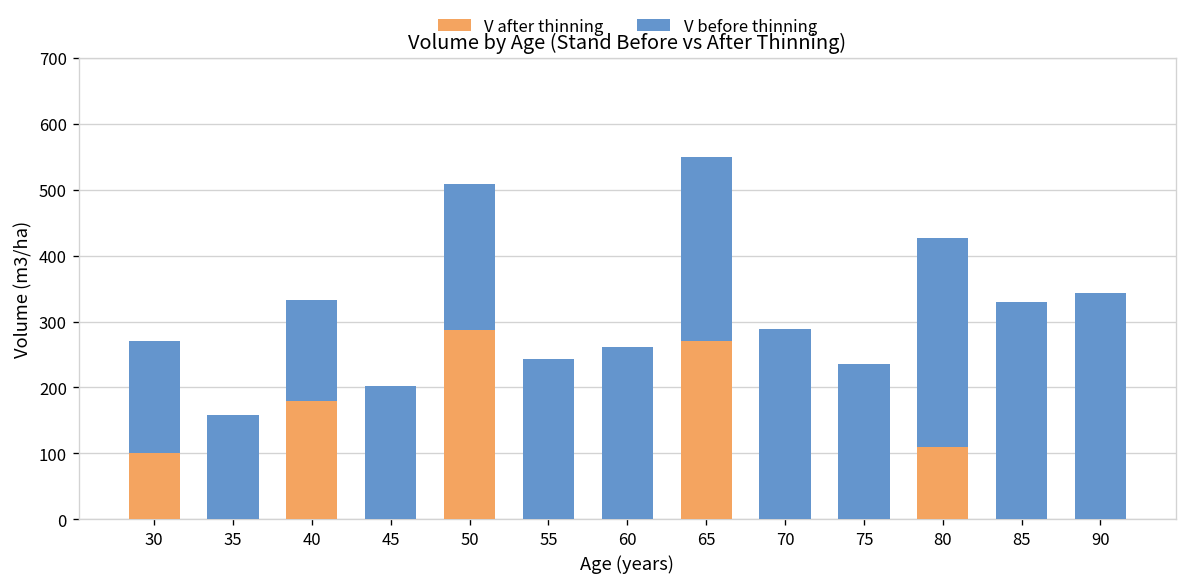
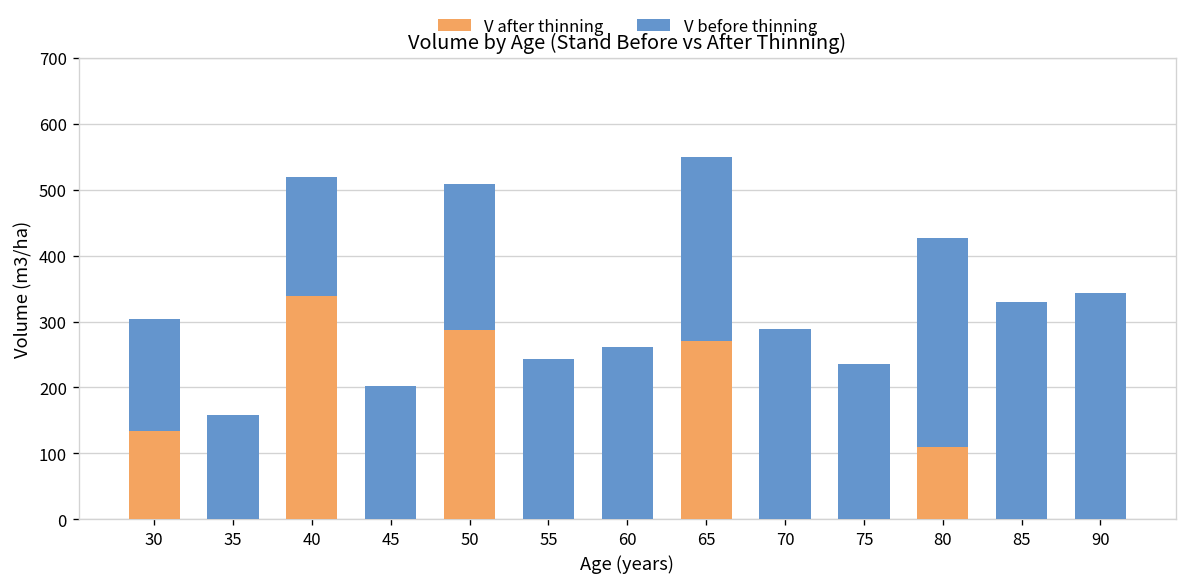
V after thinning, 30: 100 -> 130
V after thinning, 40: 180 -> 340
V before thinning, 40: 150 -> 180
